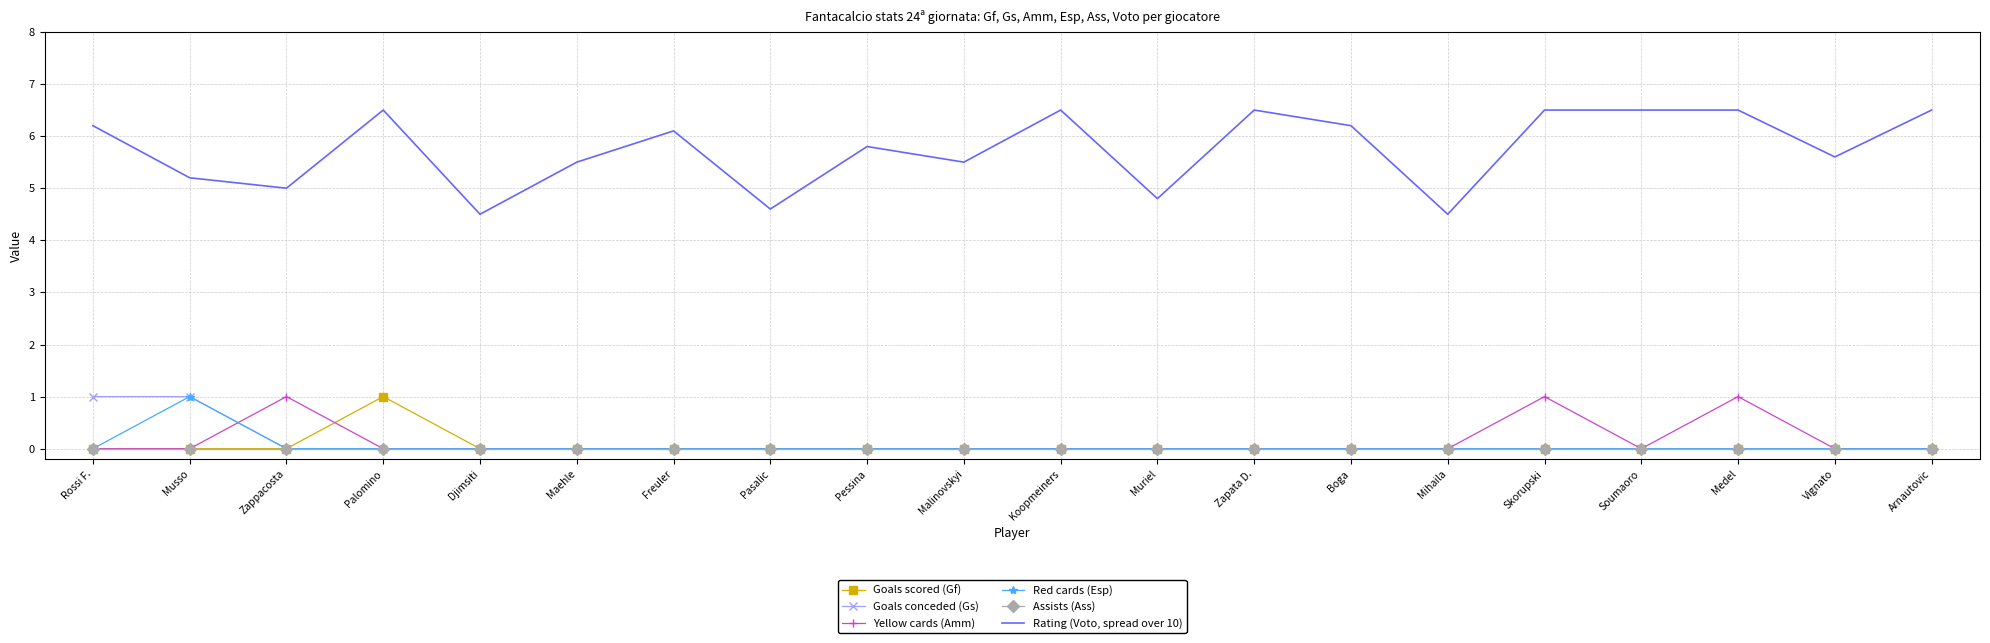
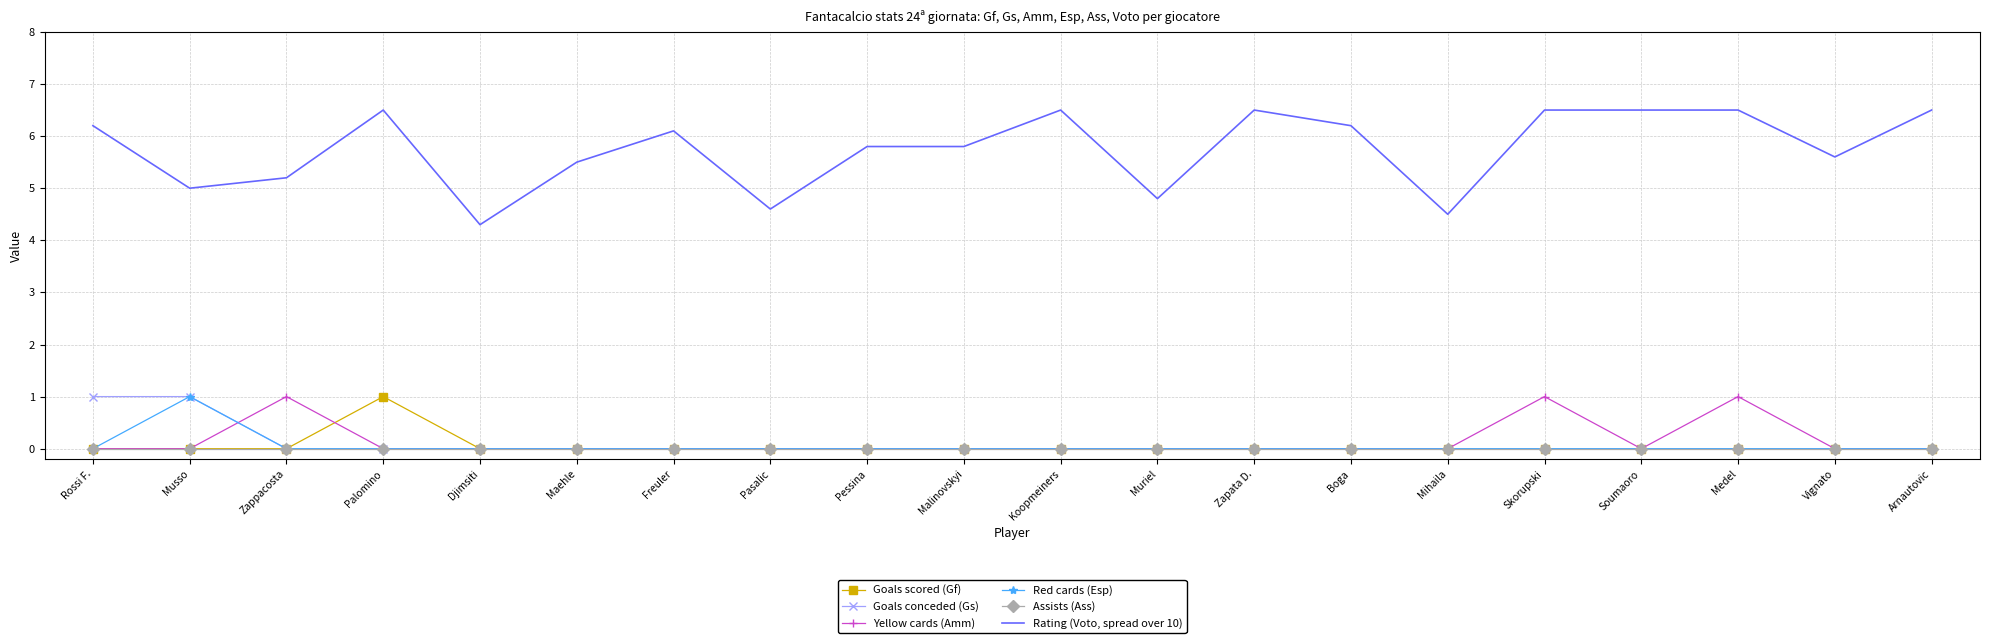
Rating (Voto, spread over 10), Musso: 5.2 -> 5.0
Rating (Voto, spread over 10), Zappacosta: 5.0 -> 5.2
Rating (Voto, spread over 10), Djimsiti: 4.5 -> 4.3
Rating (Voto, spread over 10), Malinovskyi: 5.5 -> 5.8
